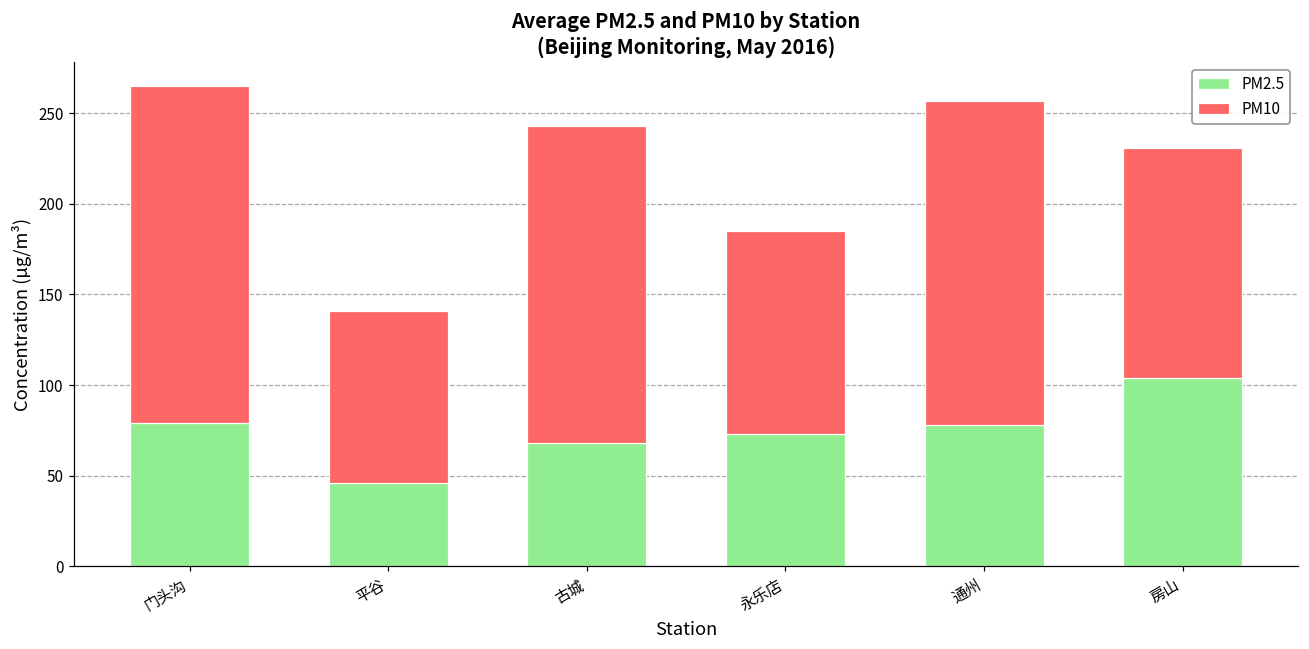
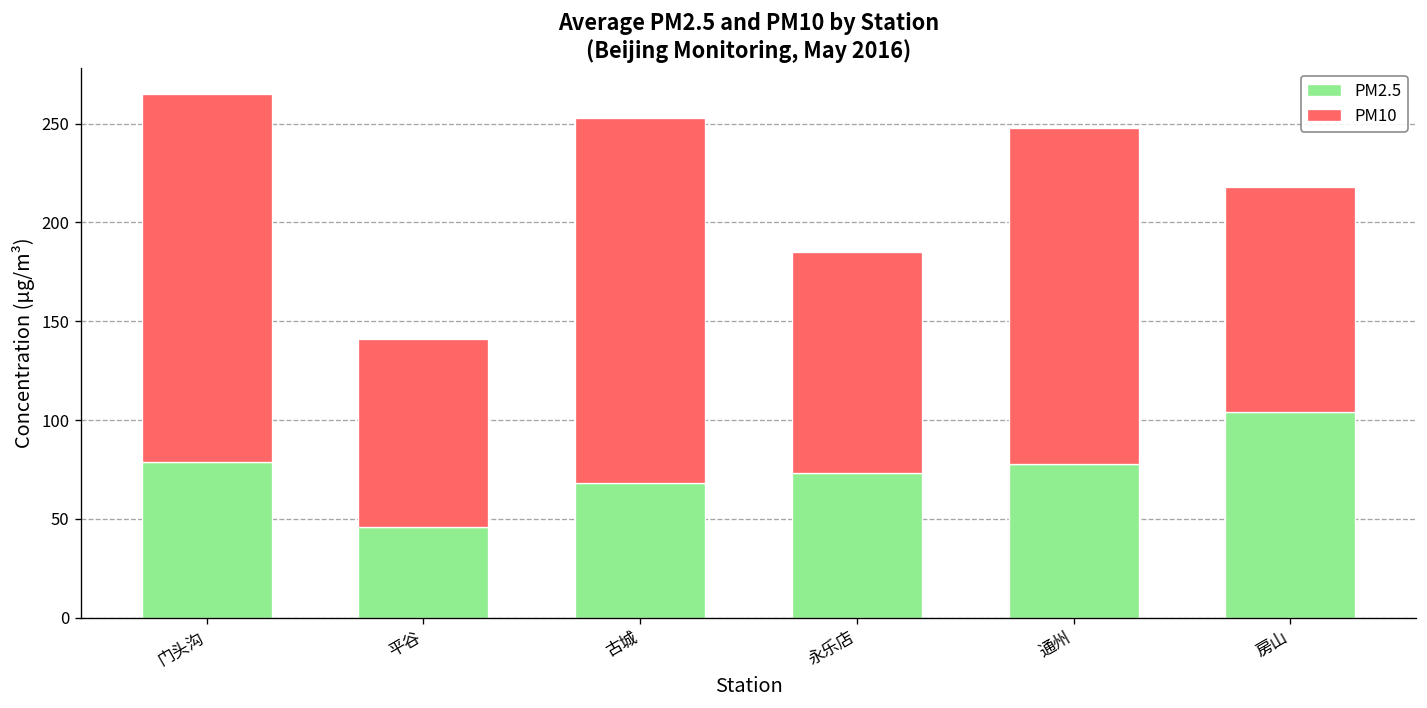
PM10, 古城: 175 -> 185
PM10, 通州: 179 -> 170
PM10, 房山: 127 -> 114
